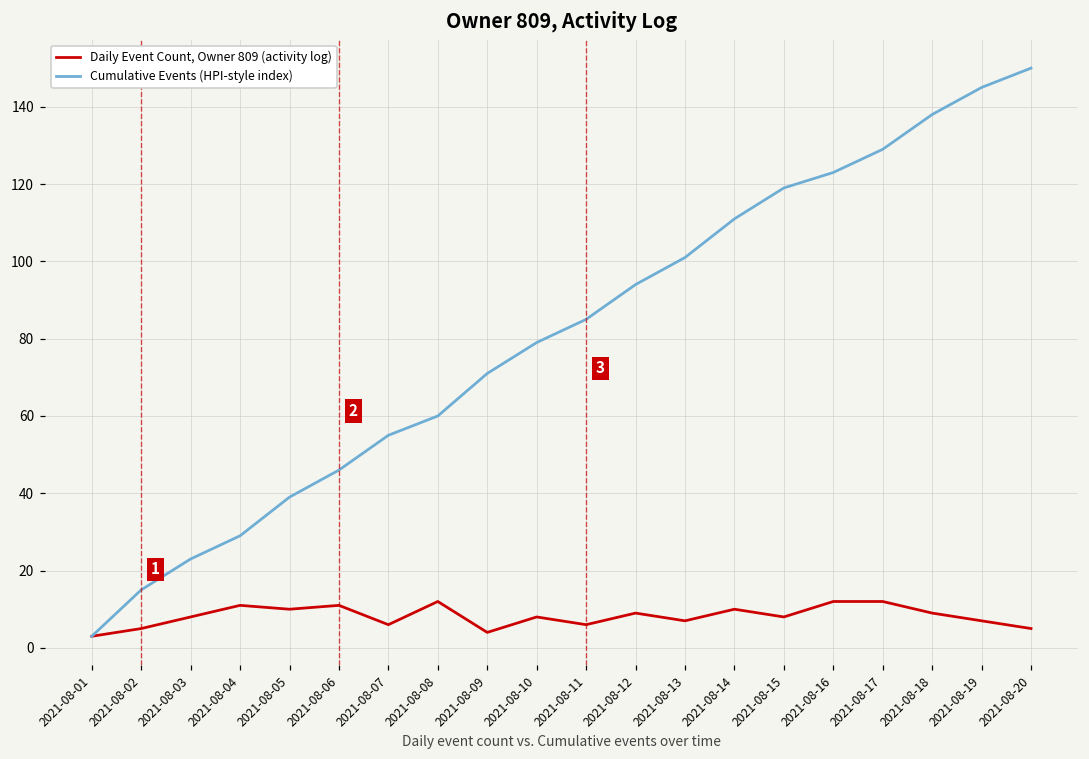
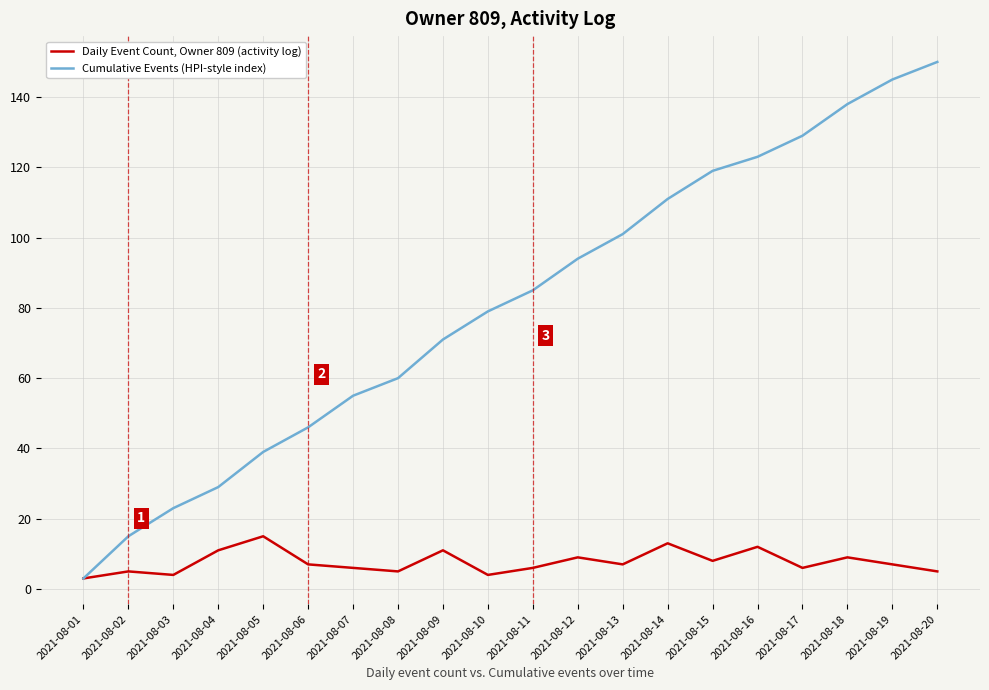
Daily Event Count, Owner 809 (activity log), 2021-08-03: 8 -> 4
Daily Event Count, Owner 809 (activity log), 2021-08-05: 10 -> 15
Daily Event Count, Owner 809 (activity log), 2021-08-06: 11 -> 7
Daily Event Count, Owner 809 (activity log), 2021-08-08: 12 -> 5
Daily Event Count, Owner 809 (activity log), 2021-08-09: 4 -> 11
Daily Event Count, Owner 809 (activity log), 2021-08-10: 8 -> 4
Daily Event Count, Owner 809 (activity log), 2021-08-14: 10 -> 13
Daily Event Count, Owner 809 (activity log), 2021-08-17: 12 -> 6
